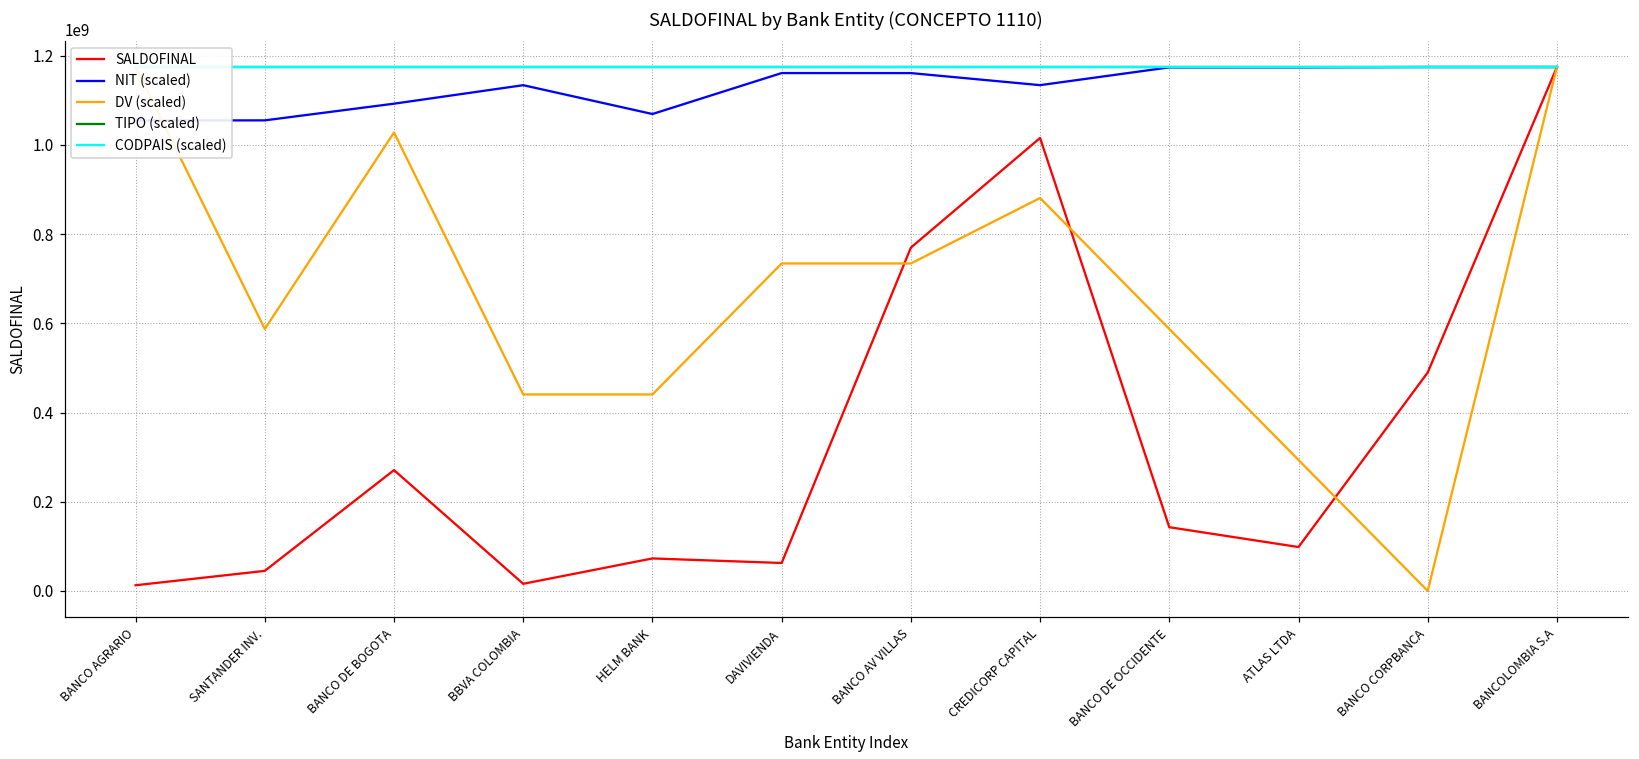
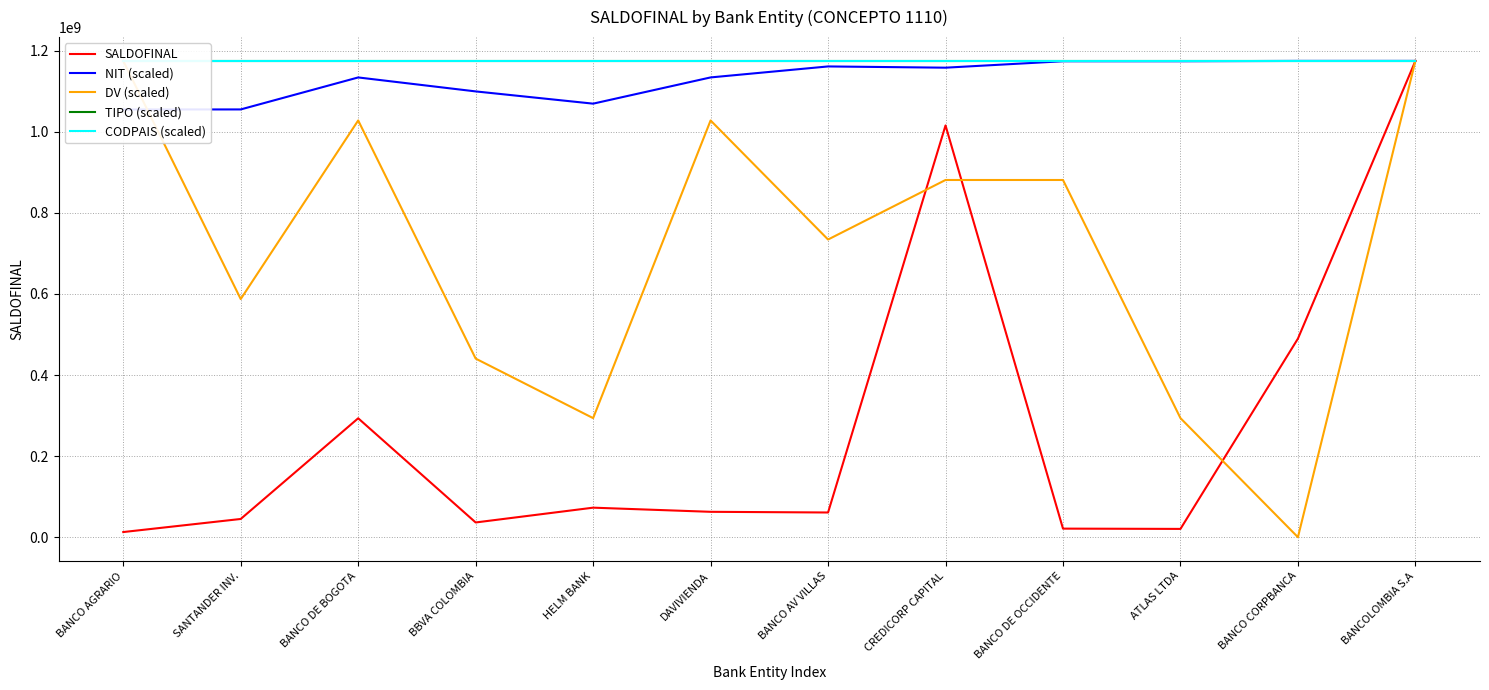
SALDOFINAL, BANCO DE BOGOTA: 270000000 -> 290000000
NIT (scaled), BANCO DE BOGOTA: 1090000000 -> 1130000000
SALDOFINAL, BBVA COLOMBIA: 20000000 -> 40000000
NIT (scaled), BBVA COLOMBIA: 1130000000 -> 1100000000
DV (scaled), HELM BANK: 440000000 -> 290000000
NIT (scaled), DAVIVIENDA: 1160000000 -> 1130000000
DV (scaled), DAVIVIENDA: 730000000 -> 1030000000
SALDOFINAL, BANCO AV VILLAS: 770000000 -> 60000000
NIT (scaled), CREDICORP CAPITAL: 1130000000 -> 1160000000
SALDOFINAL, BANCO DE OCCIDENTE: 140000000 -> 20000000
DV (scaled), BANCO DE OCCIDENTE: 590000000 -> 880000000
SALDOFINAL, ATLAS LTDA: 100000000 -> 20000000
